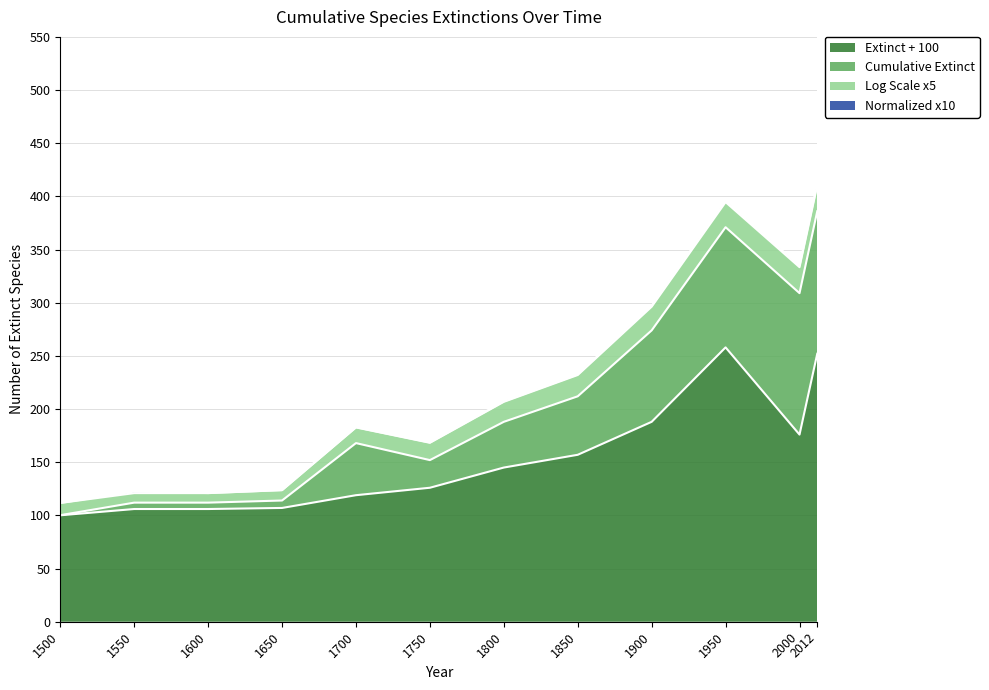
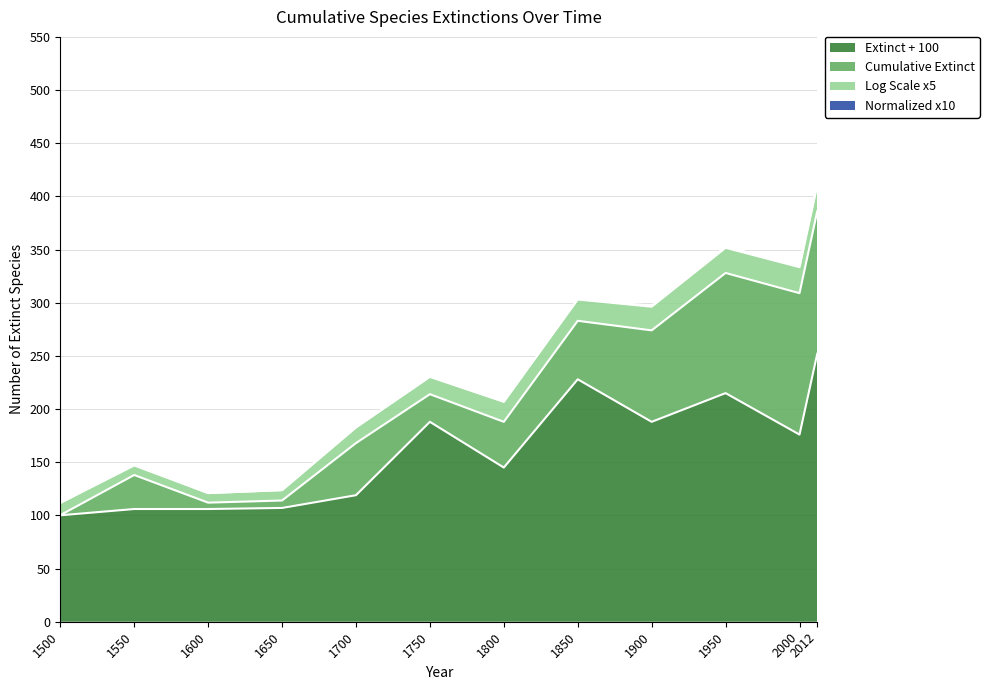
Cumulative Extinct, 1550: 6 -> 32
Extinct + 100, 1750: 126 -> 188
Extinct + 100, 1850: 157 -> 228
Extinct + 100, 1950: 258 -> 215
